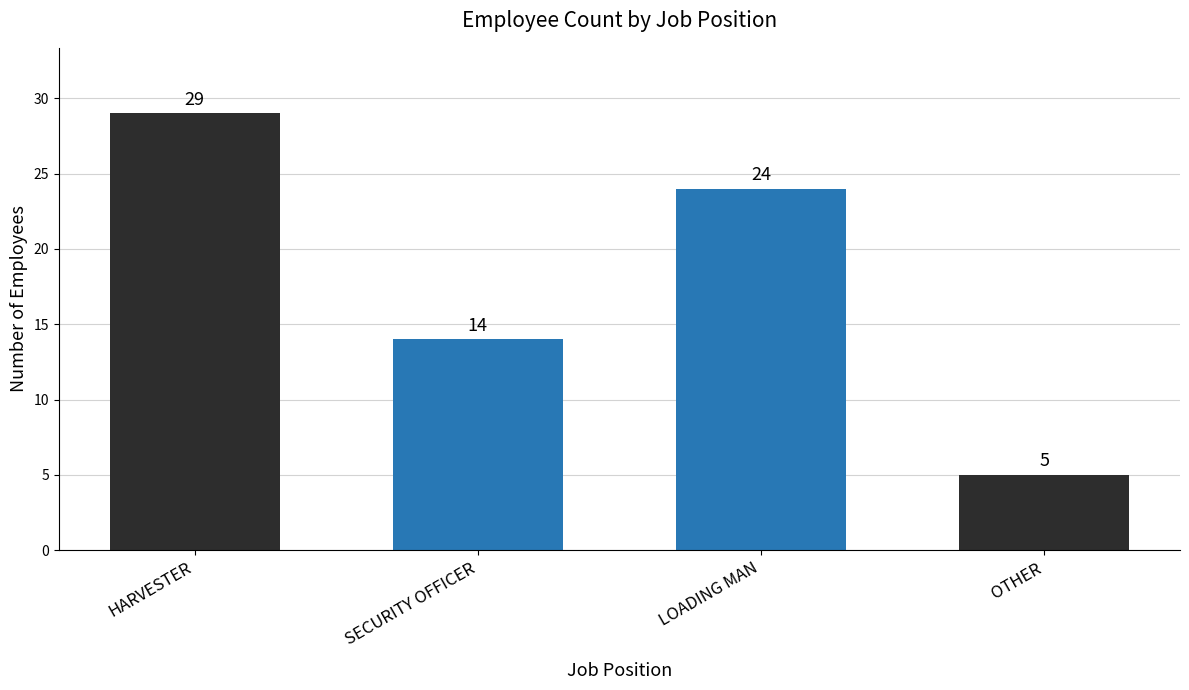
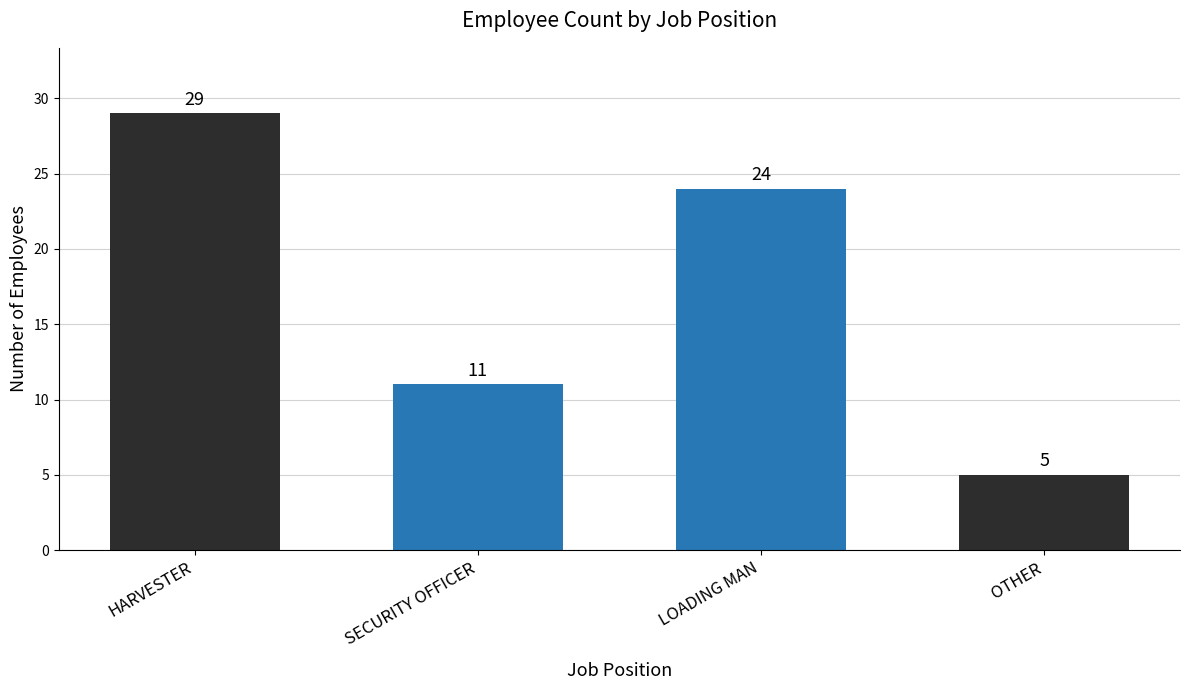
SECURITY OFFICER: 14 -> 11
